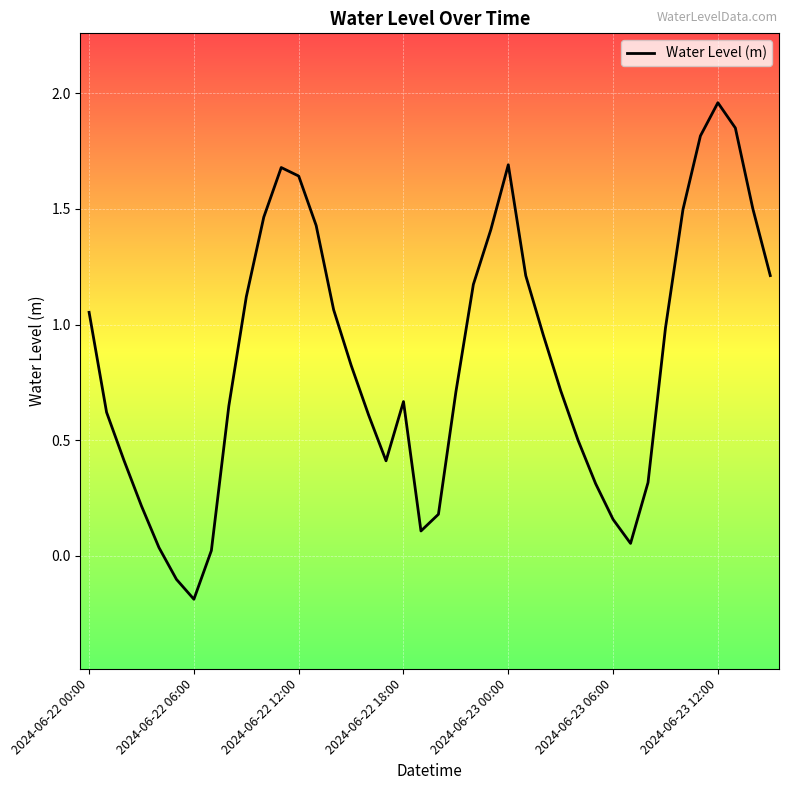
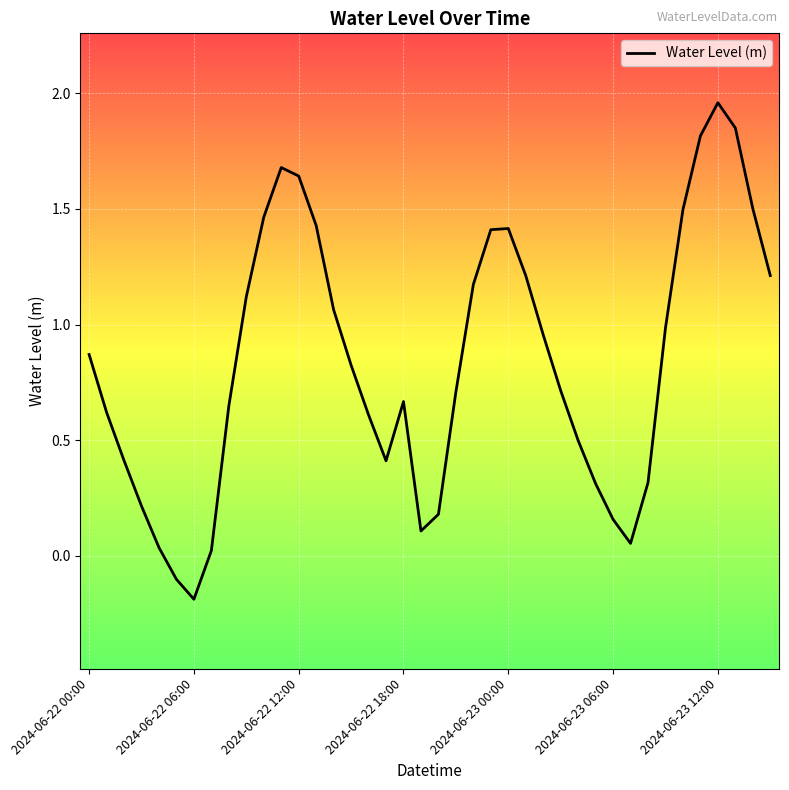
2024-06-22 00:00: 1.05 -> 0.87
2024-06-23 00:00: 1.69 -> 1.42
